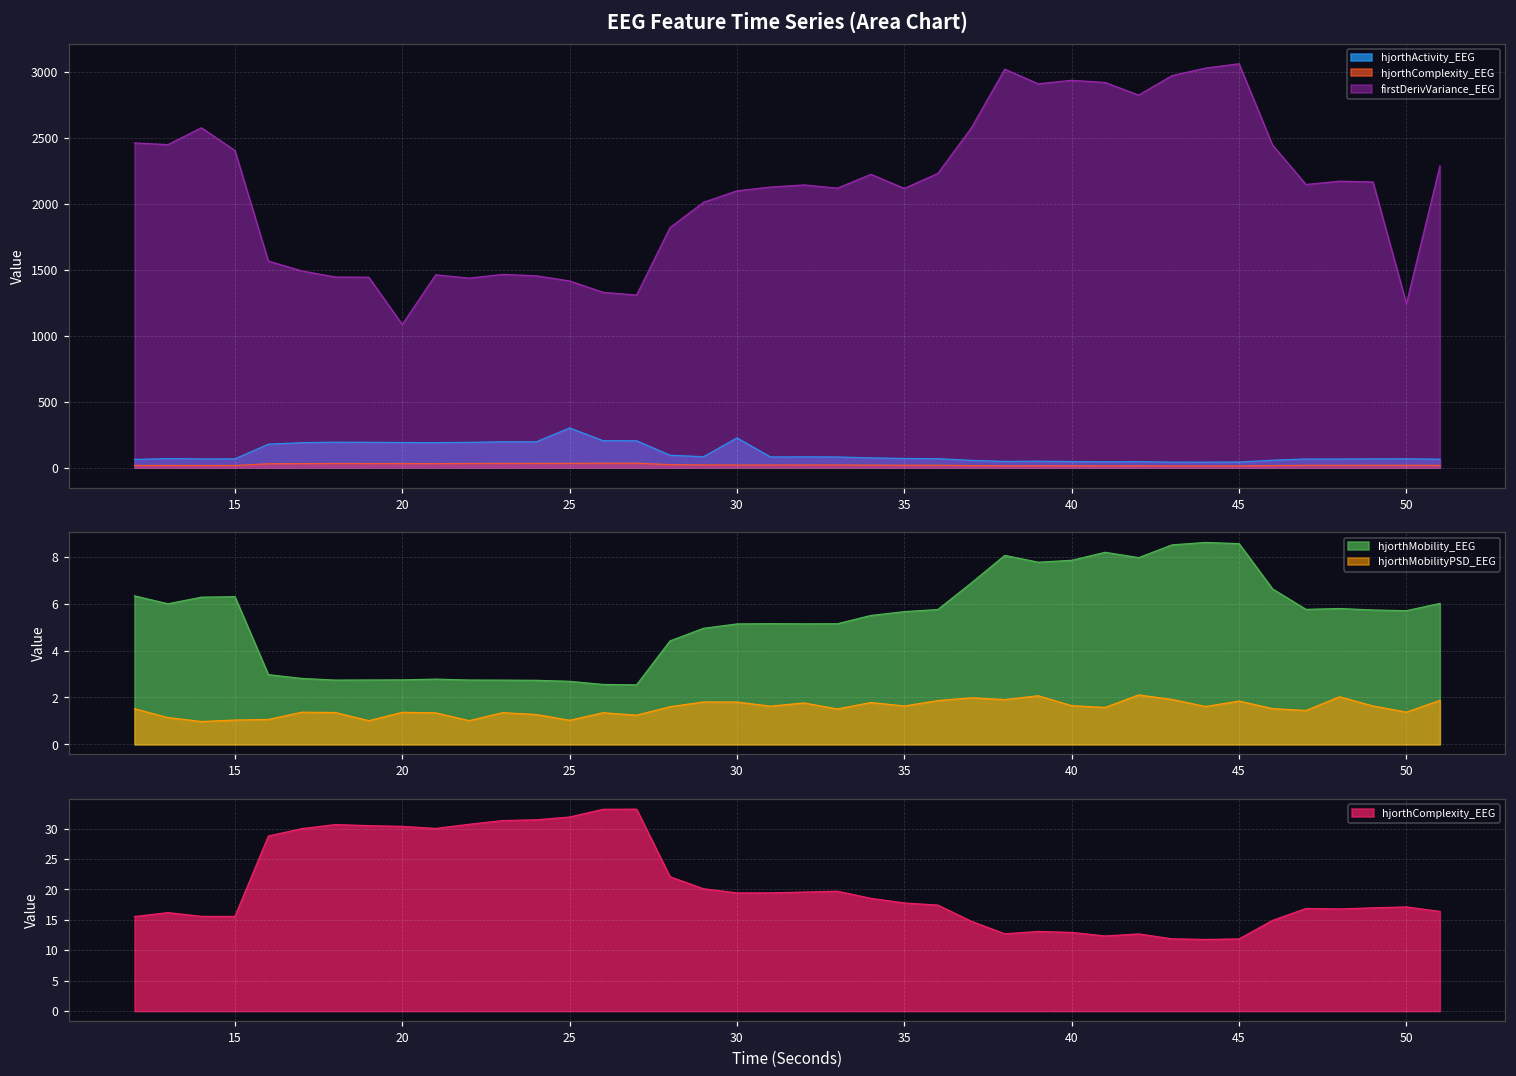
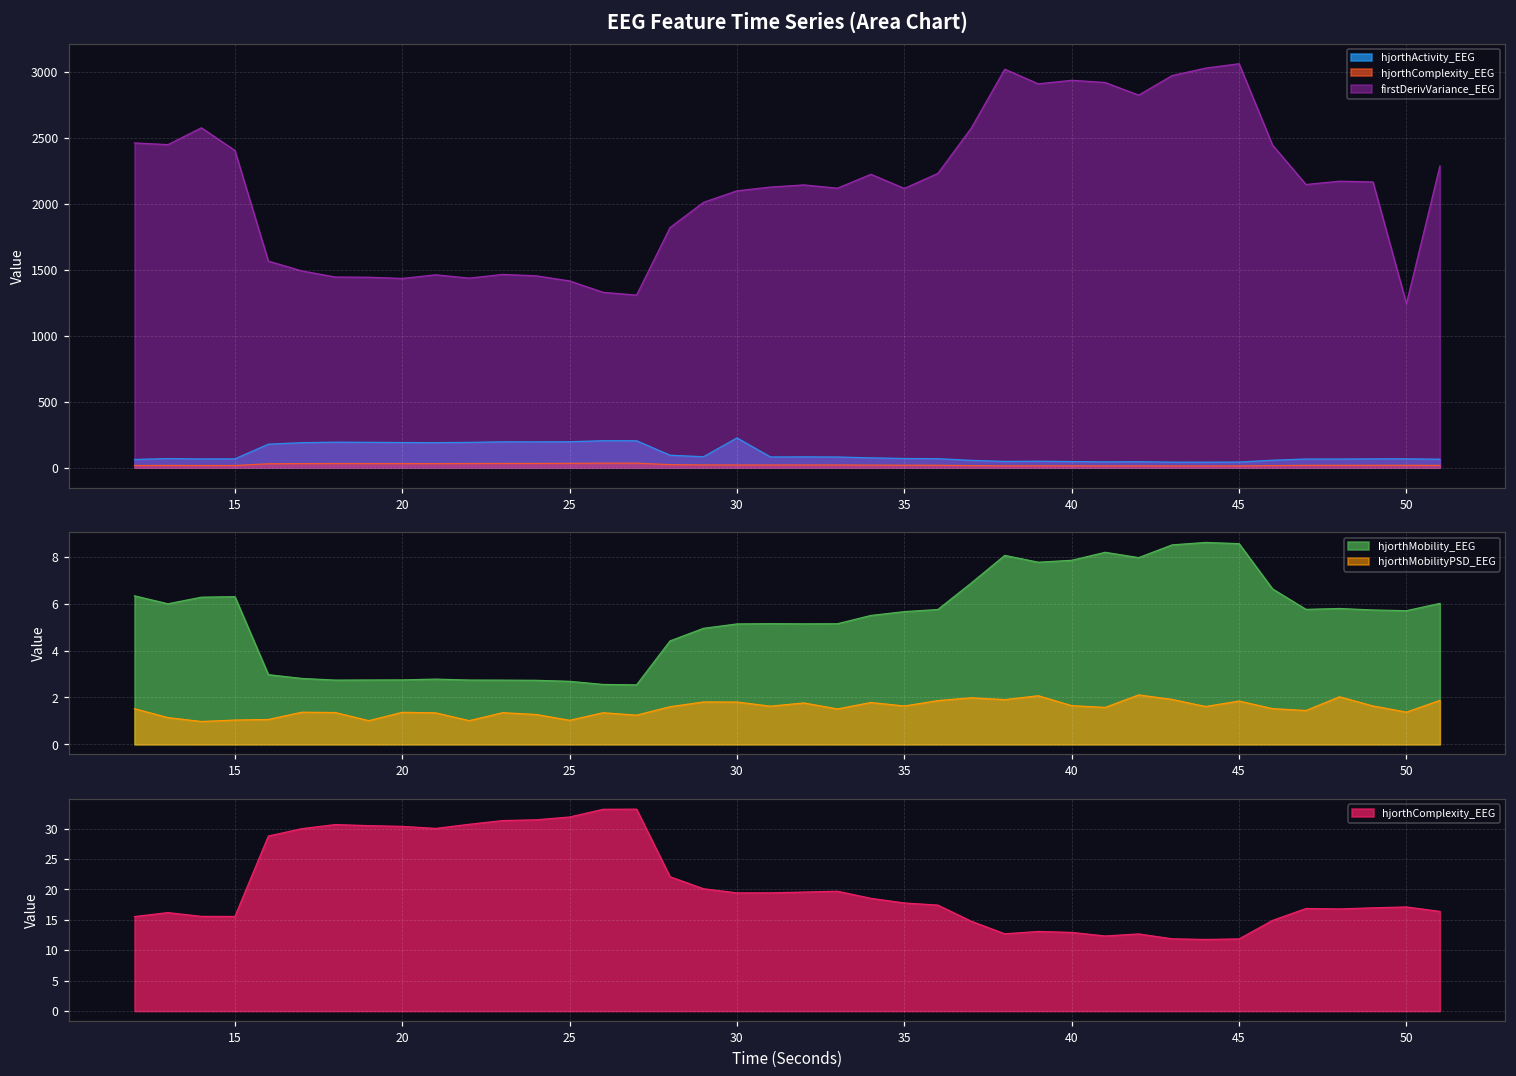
EEG Feature Time Series (Area Chart), firstDerivVariance_EEG, 20: 1080 -> 1430
EEG Feature Time Series (Area Chart), hjorthActivity_EEG, 25: 300 -> 200
